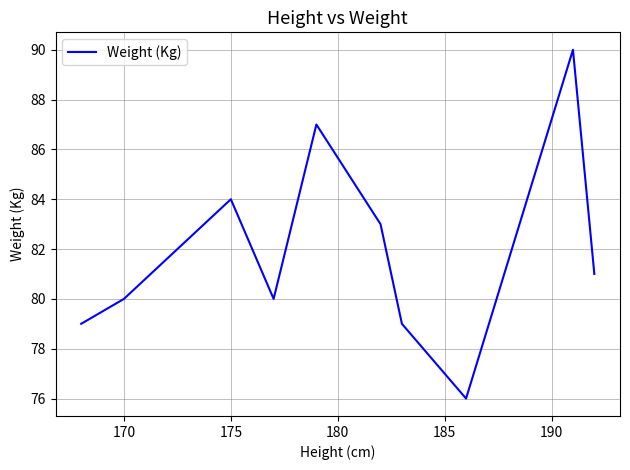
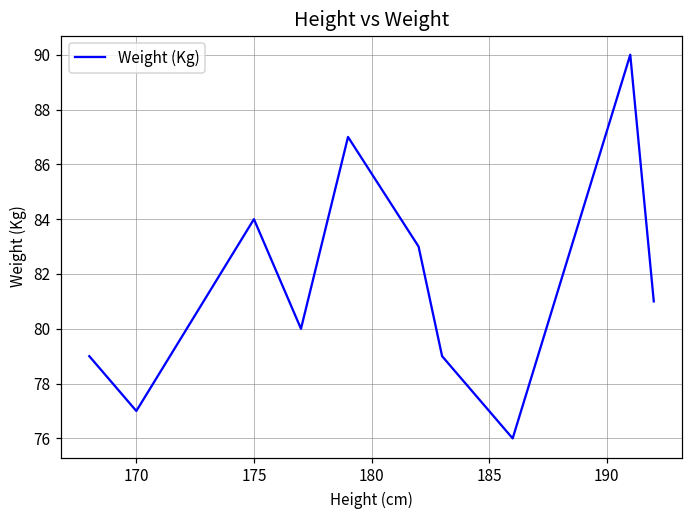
170: 80 -> 77
